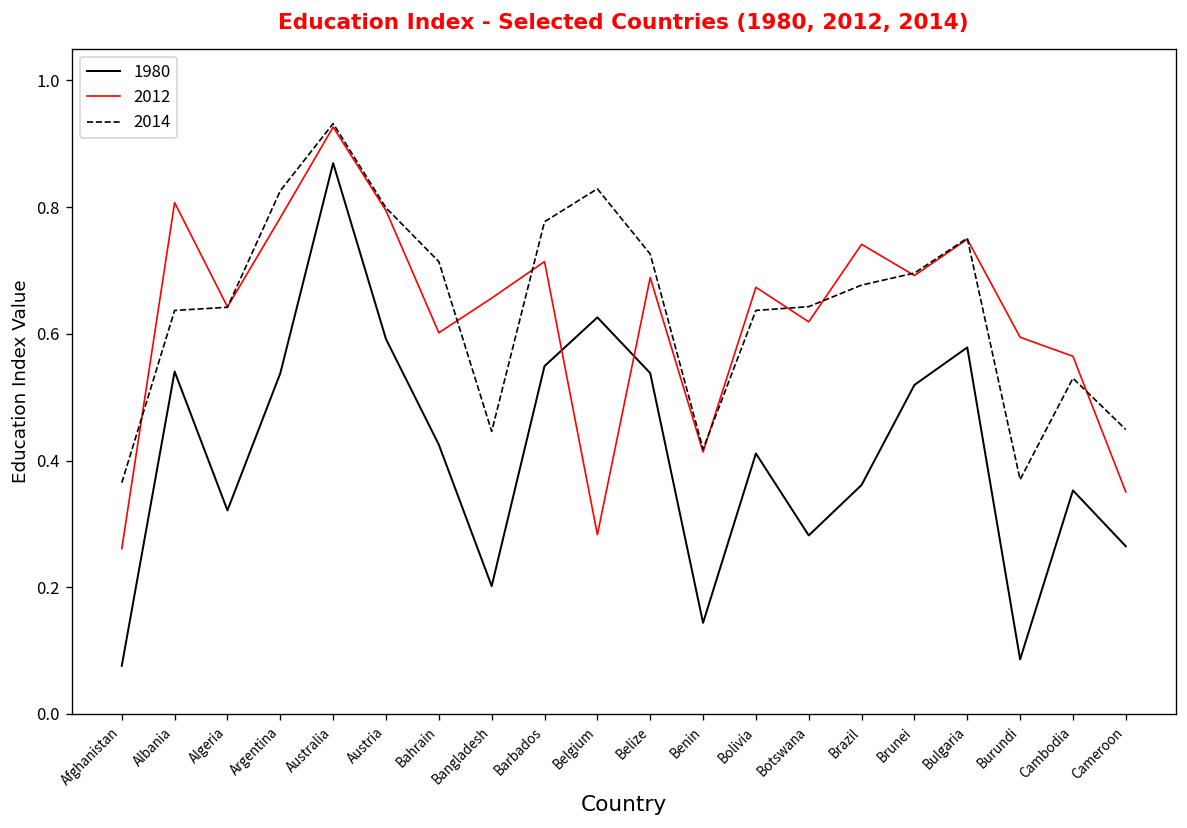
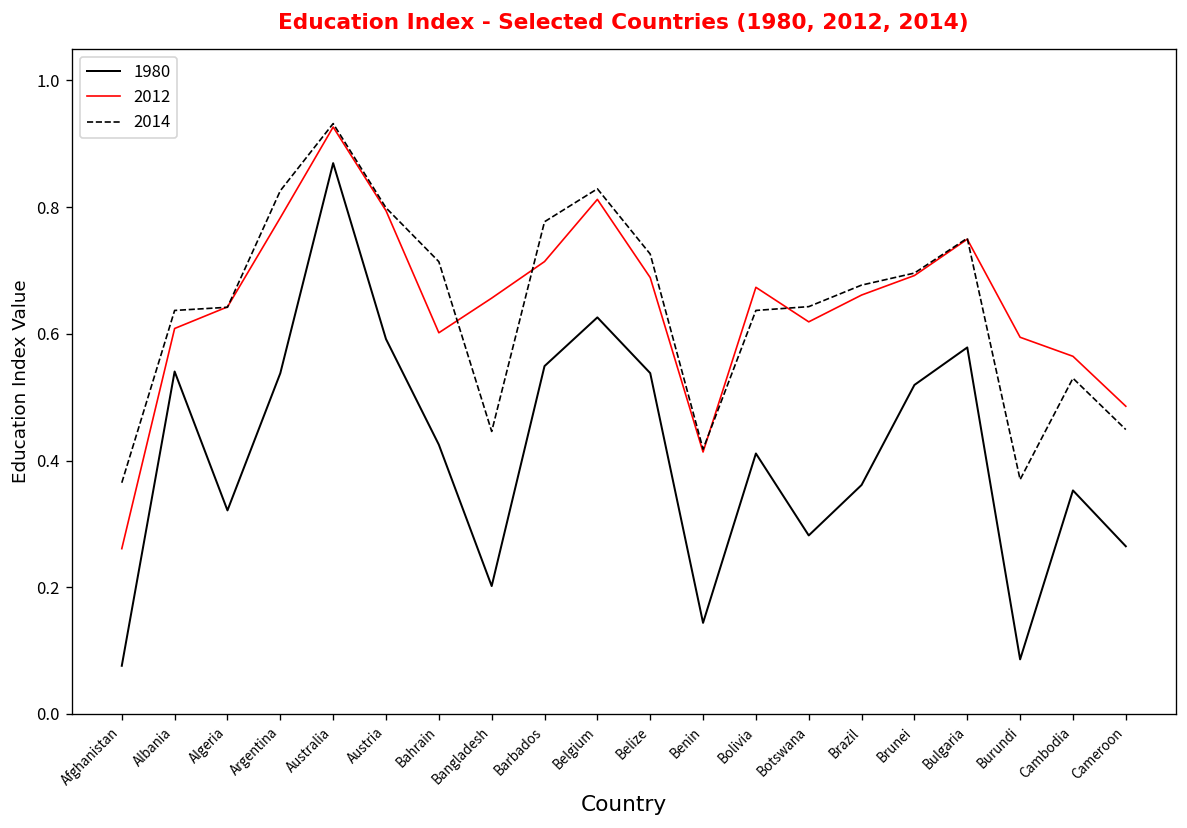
2012, Albania: 0.81 -> 0.61
2012, Belgium: 0.28 -> 0.81
2012, Brazil: 0.74 -> 0.66
2012, Cameroon: 0.35 -> 0.49
